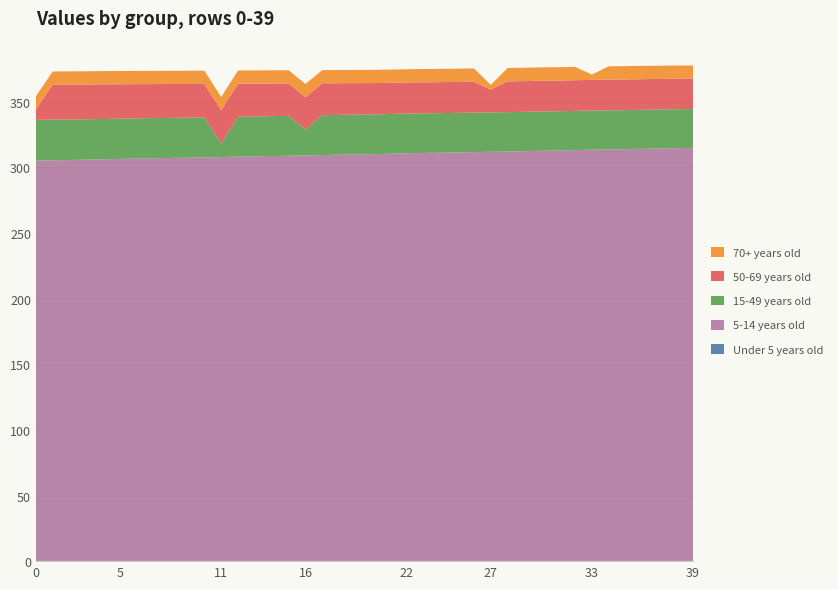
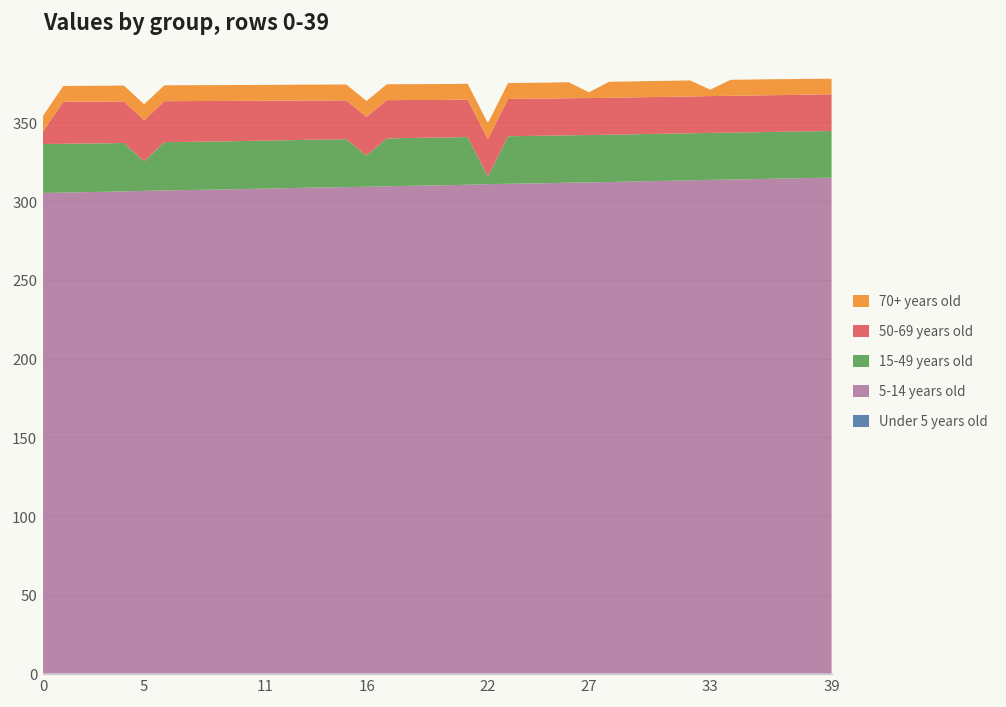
15-49 years old, 5: 31 -> 19
15-49 years old, 11: 10 -> 30
15-49 years old, 22: 30 -> 5
50-69 years old, 27: 17 -> 23
